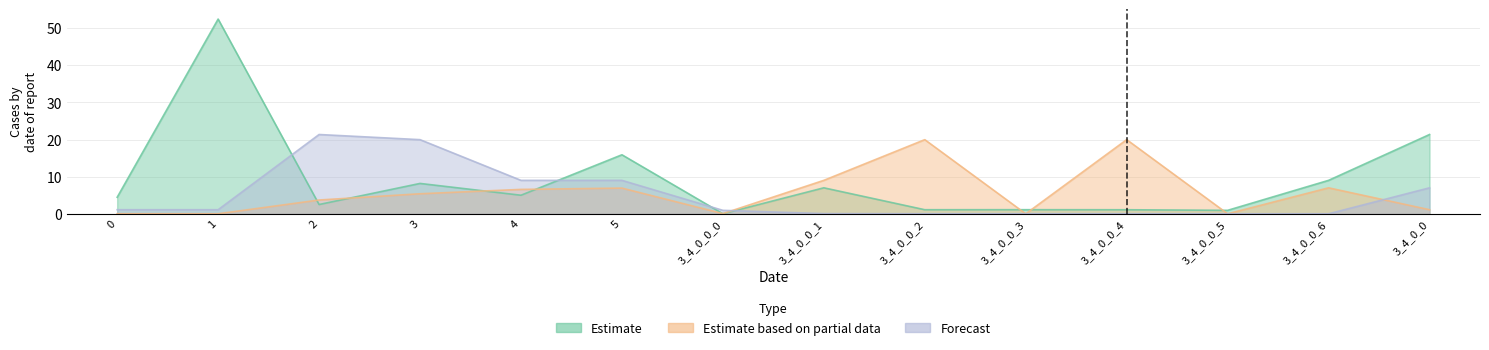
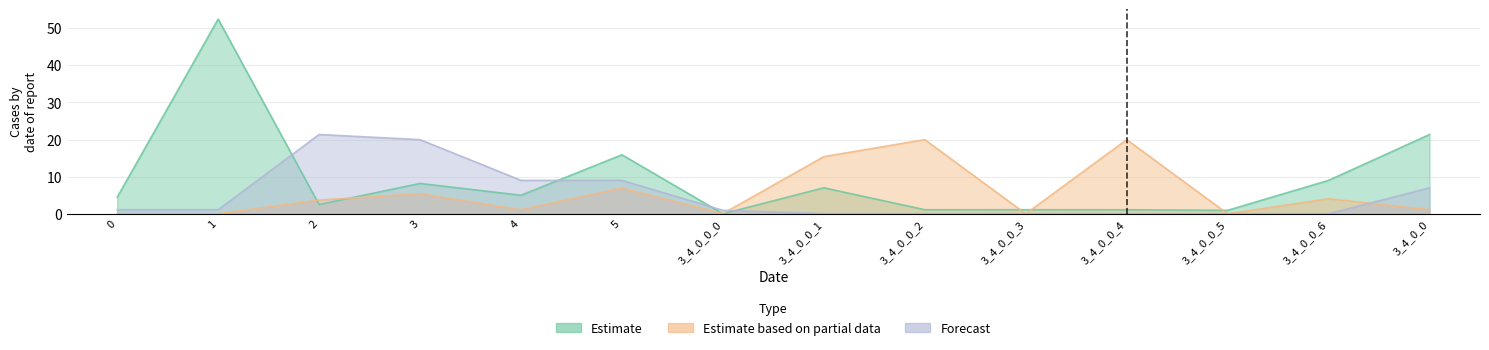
Estimate based on partial data, 4: 7 -> 1
Estimate based on partial data, 3_4_0_0_1: 9 -> 15
Estimate based on partial data, 3_4_0_0_6: 7 -> 4
